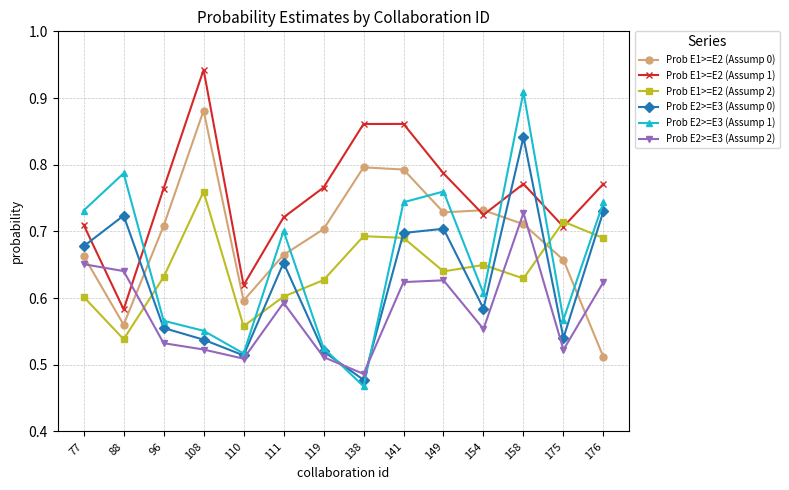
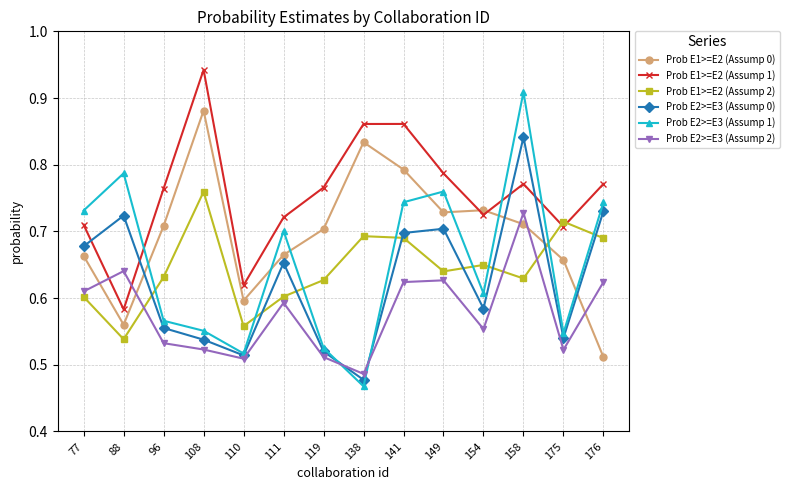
Prob E2>=E3 (Assump 2), 77: 0.65 -> 0.61
Prob E1>=E2 (Assump 0), 138: 0.80 -> 0.83
Prob E2>=E3 (Assump 1), 175: 0.57 -> 0.55
